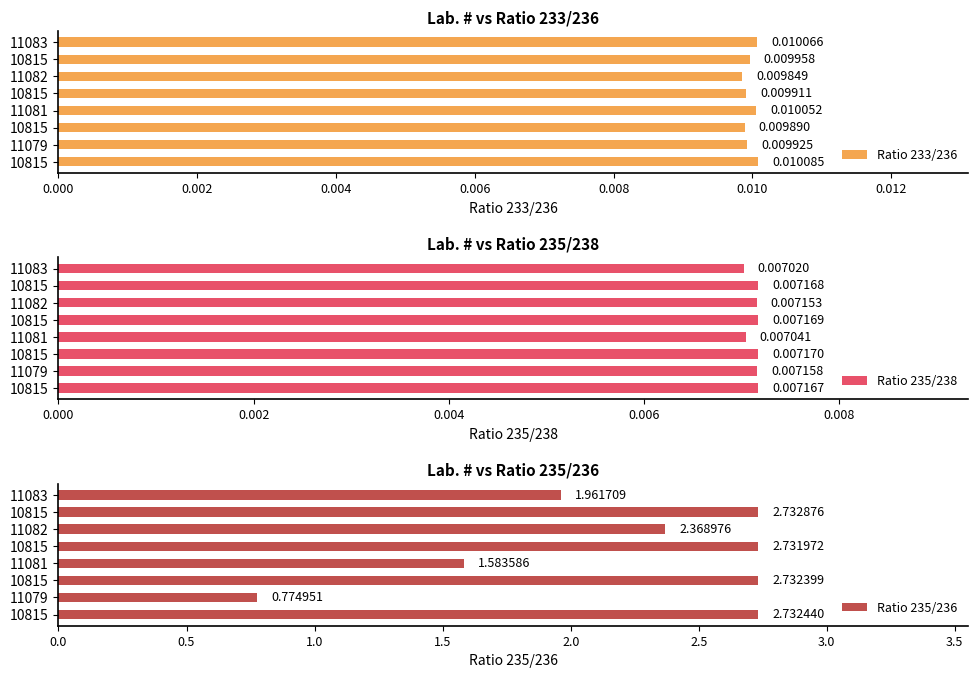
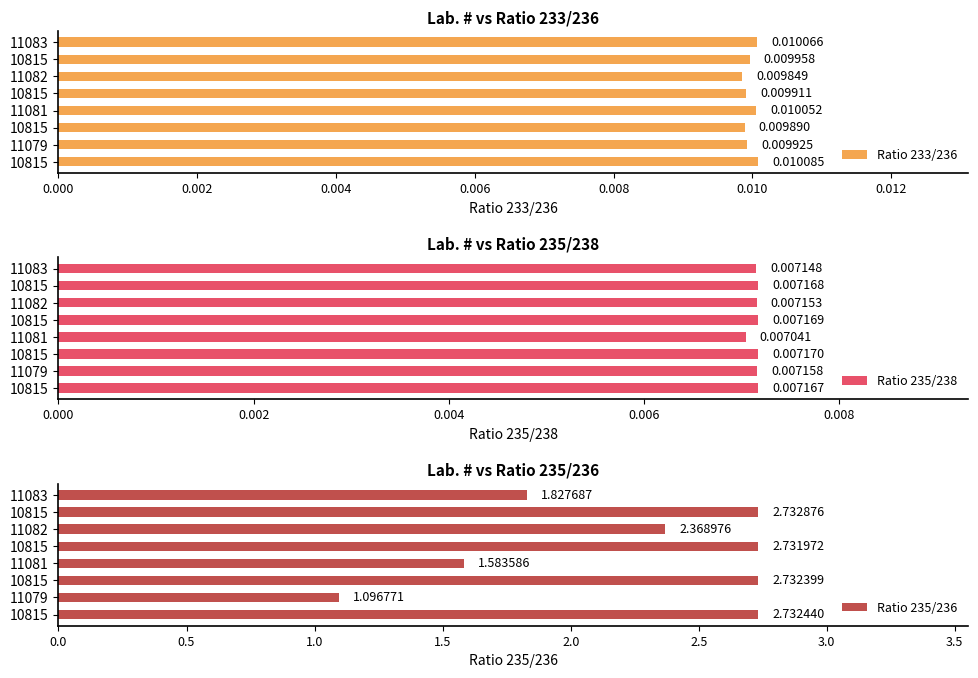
Lab. # vs Ratio 235/238, 11083: 0.007020 -> 0.007148
Lab. # vs Ratio 235/236, 11083: 1.961709 -> 1.827687
Lab. # vs Ratio 235/236, 11079: 0.774951 -> 1.096771
